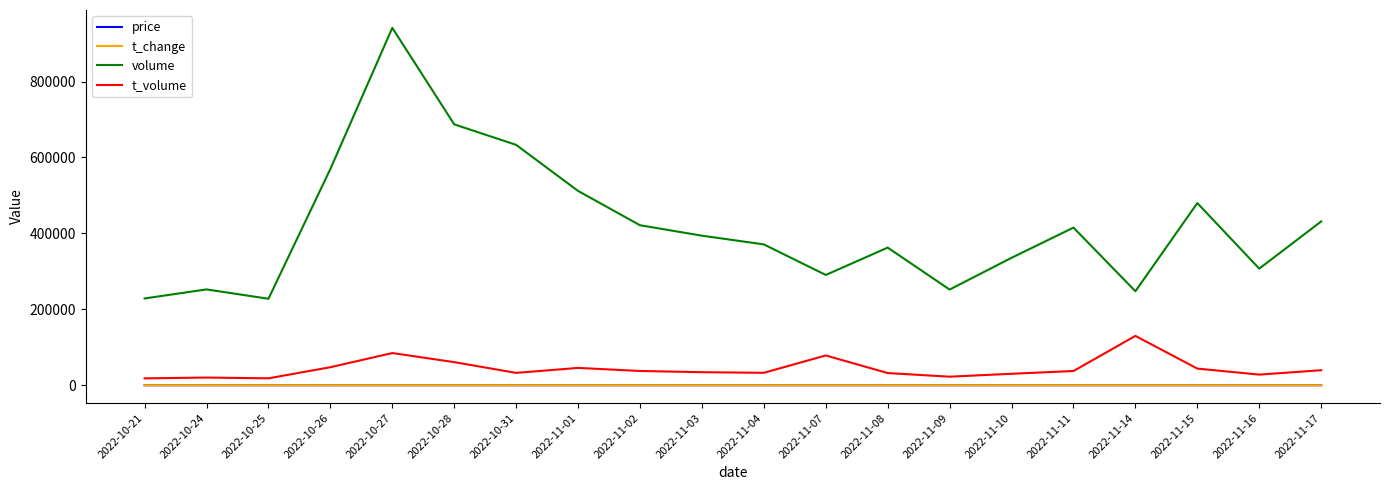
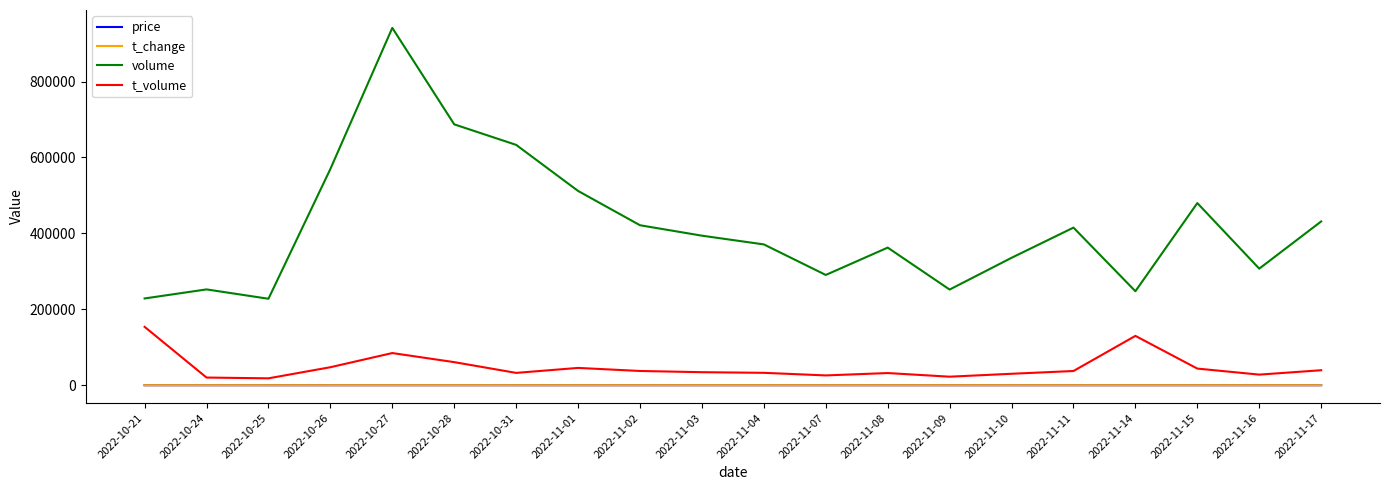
t_volume, 2022-10-21: 20000 -> 150000
t_volume, 2022-11-07: 80000 -> 30000
